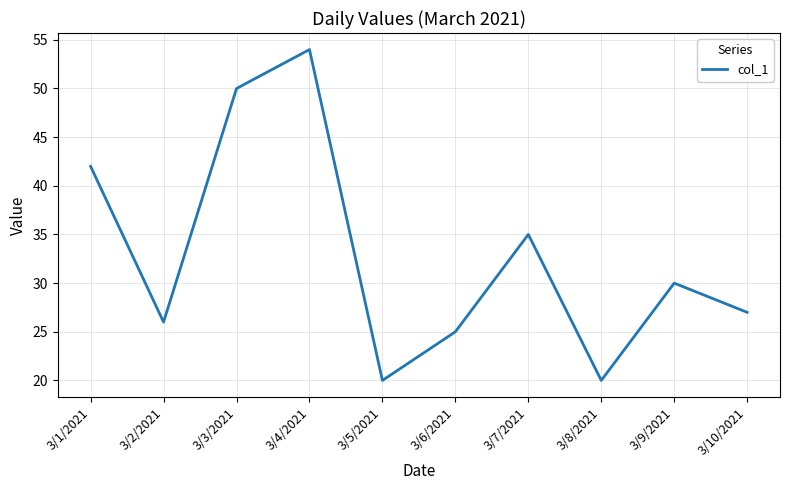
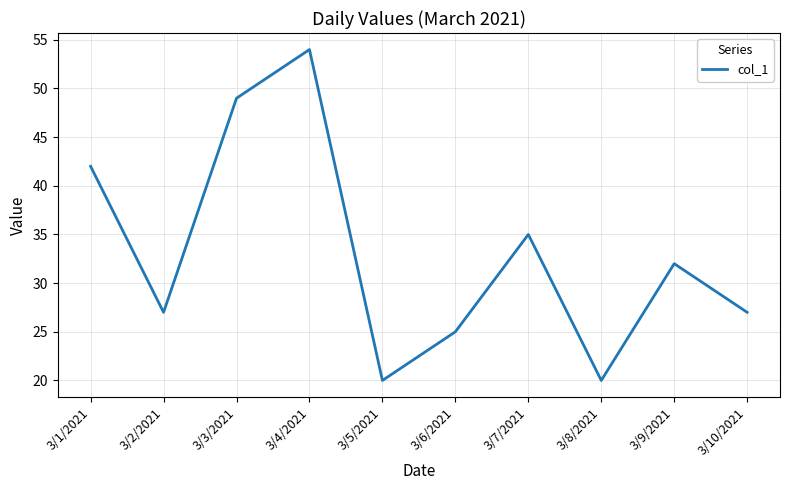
3/2/2021: 26 -> 27
3/3/2021: 50 -> 49
3/9/2021: 30 -> 32
